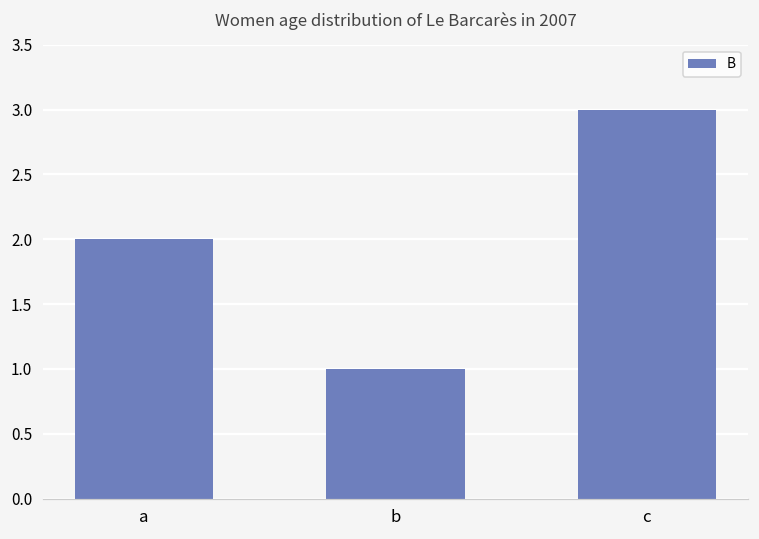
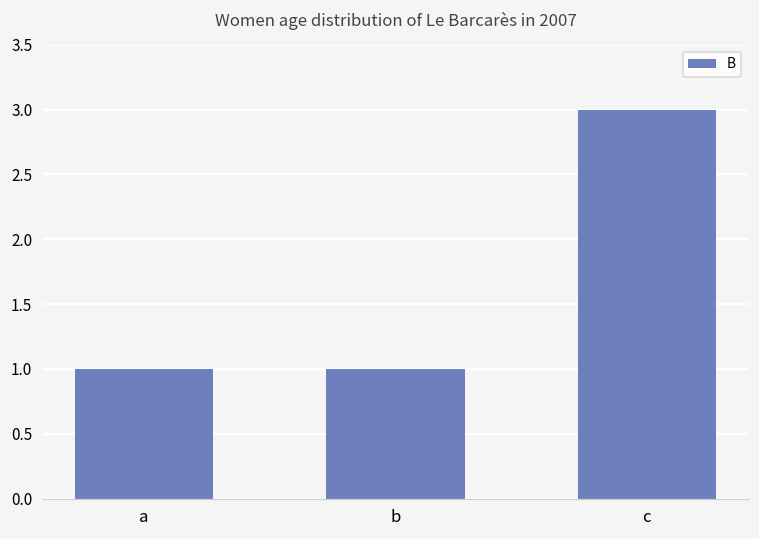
a: 2 -> 1
